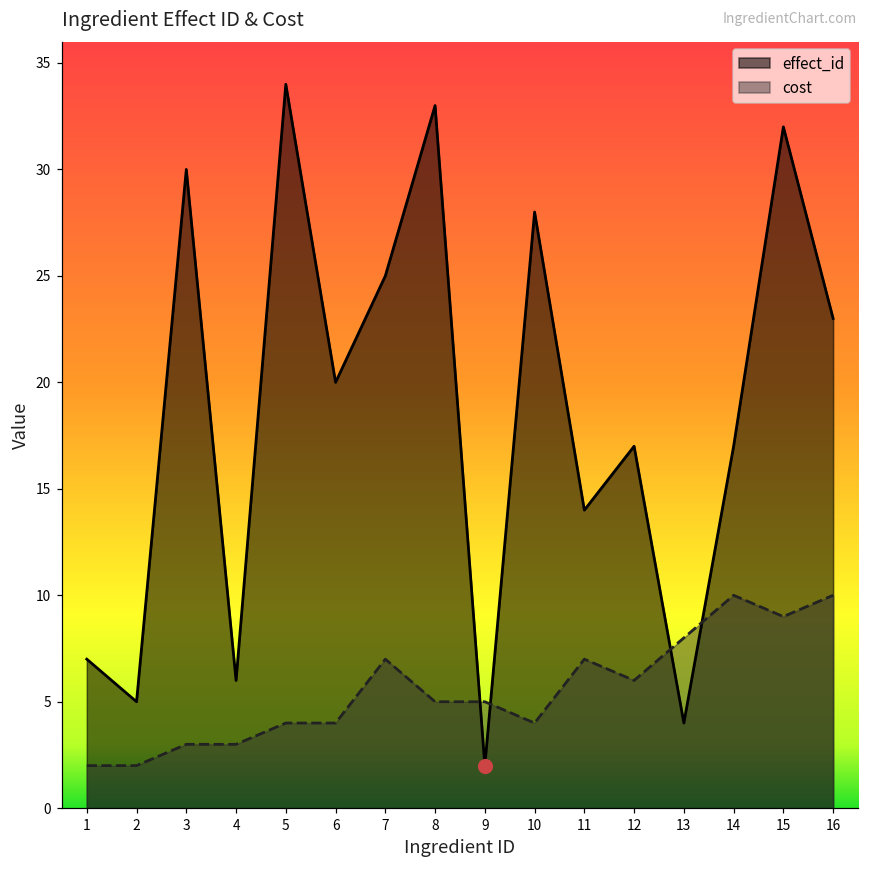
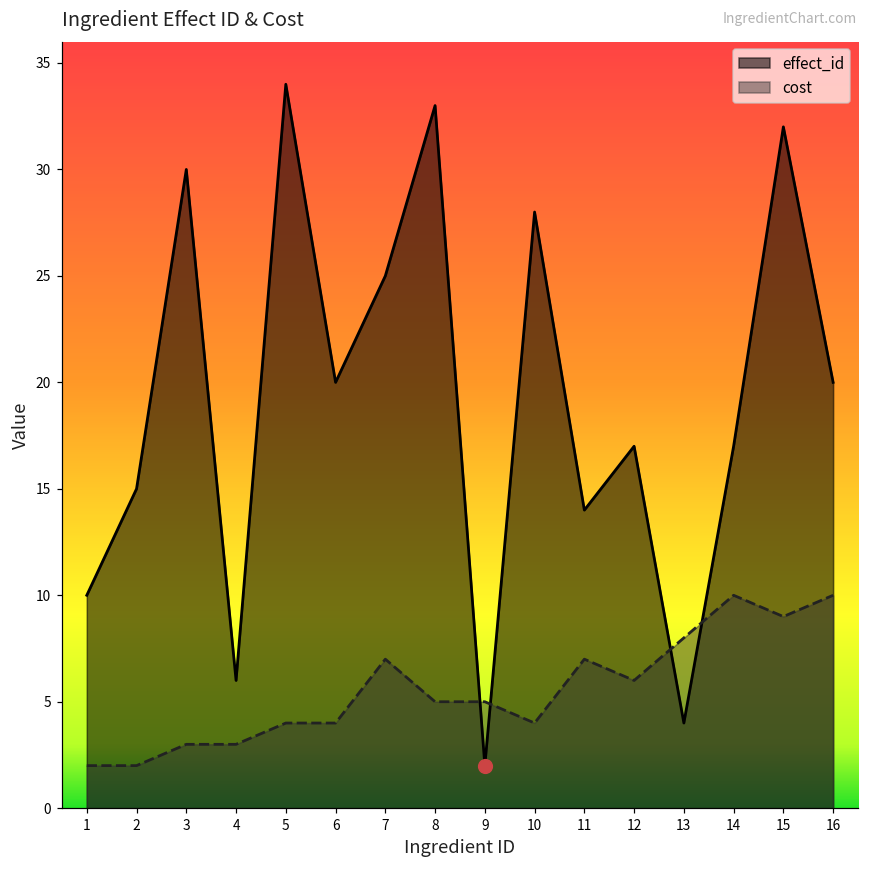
effect_id, 1: 7 -> 10
effect_id, 2: 5 -> 15
effect_id, 16: 23 -> 20
